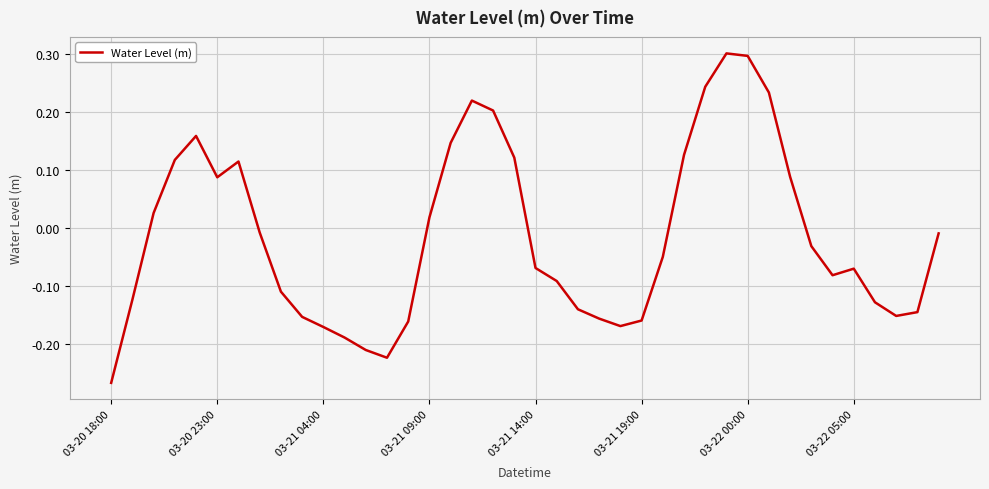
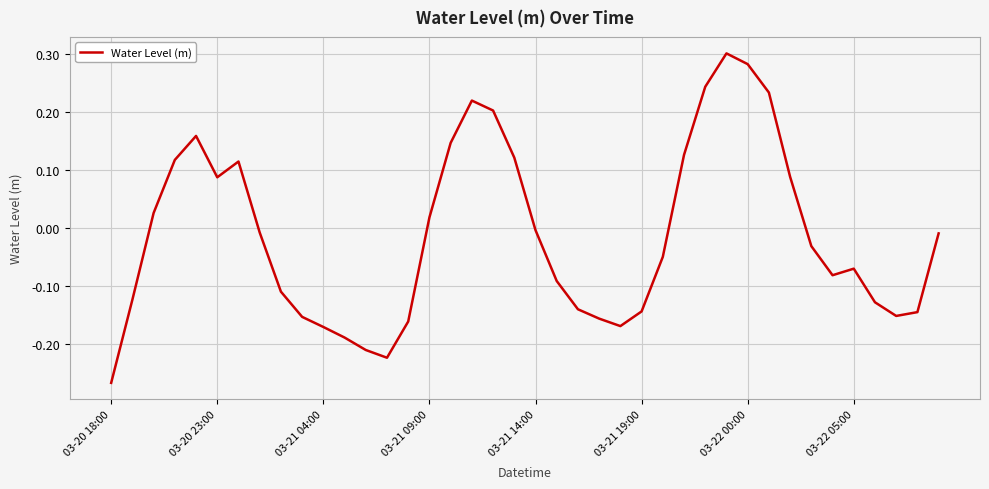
03-21 14:00: -0.07 -> 0.00
03-21 19:00: -0.16 -> -0.14
03-22 00:00: 0.30 -> 0.28
